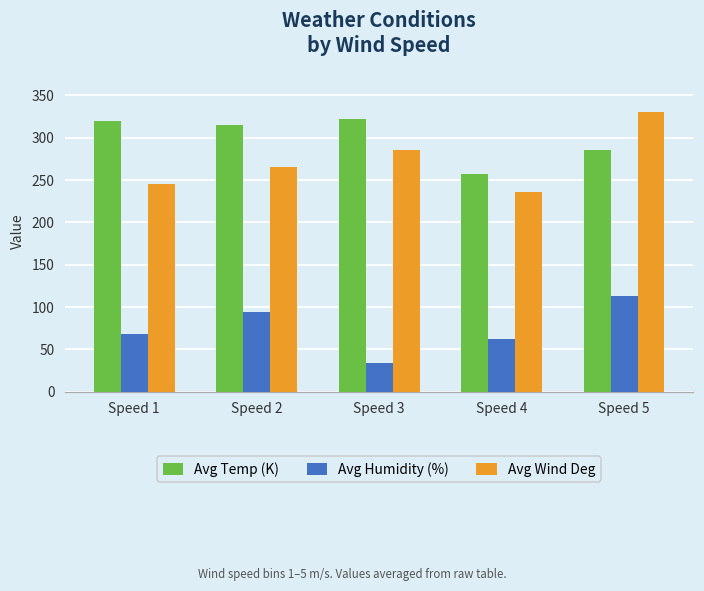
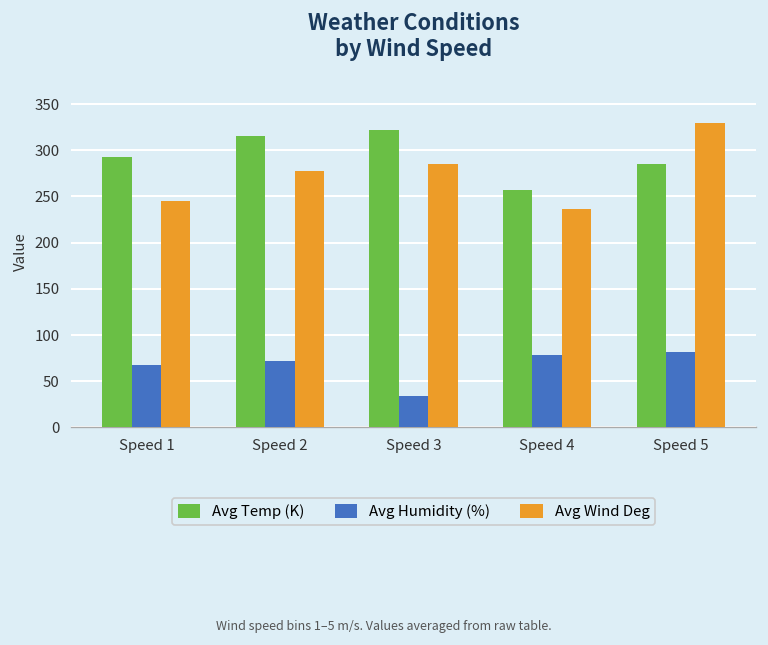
Avg Temp (K), Speed 1: 320 -> 290
Avg Humidity (%), Speed 2: 90 -> 70
Avg Wind Deg, Speed 2: 270 -> 280
Avg Humidity (%), Speed 4: 60 -> 80
Avg Humidity (%), Speed 5: 110 -> 80
